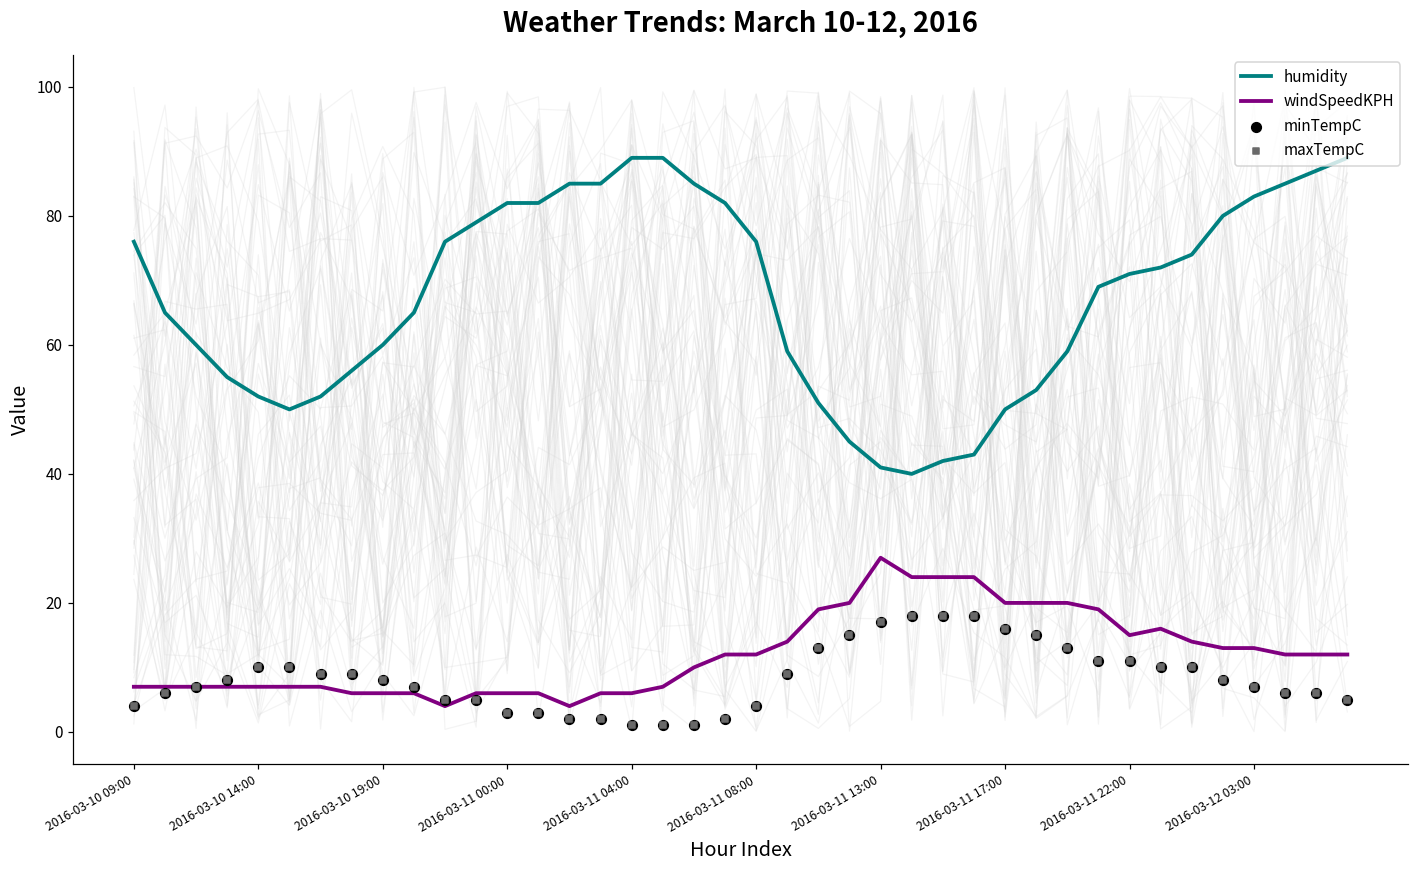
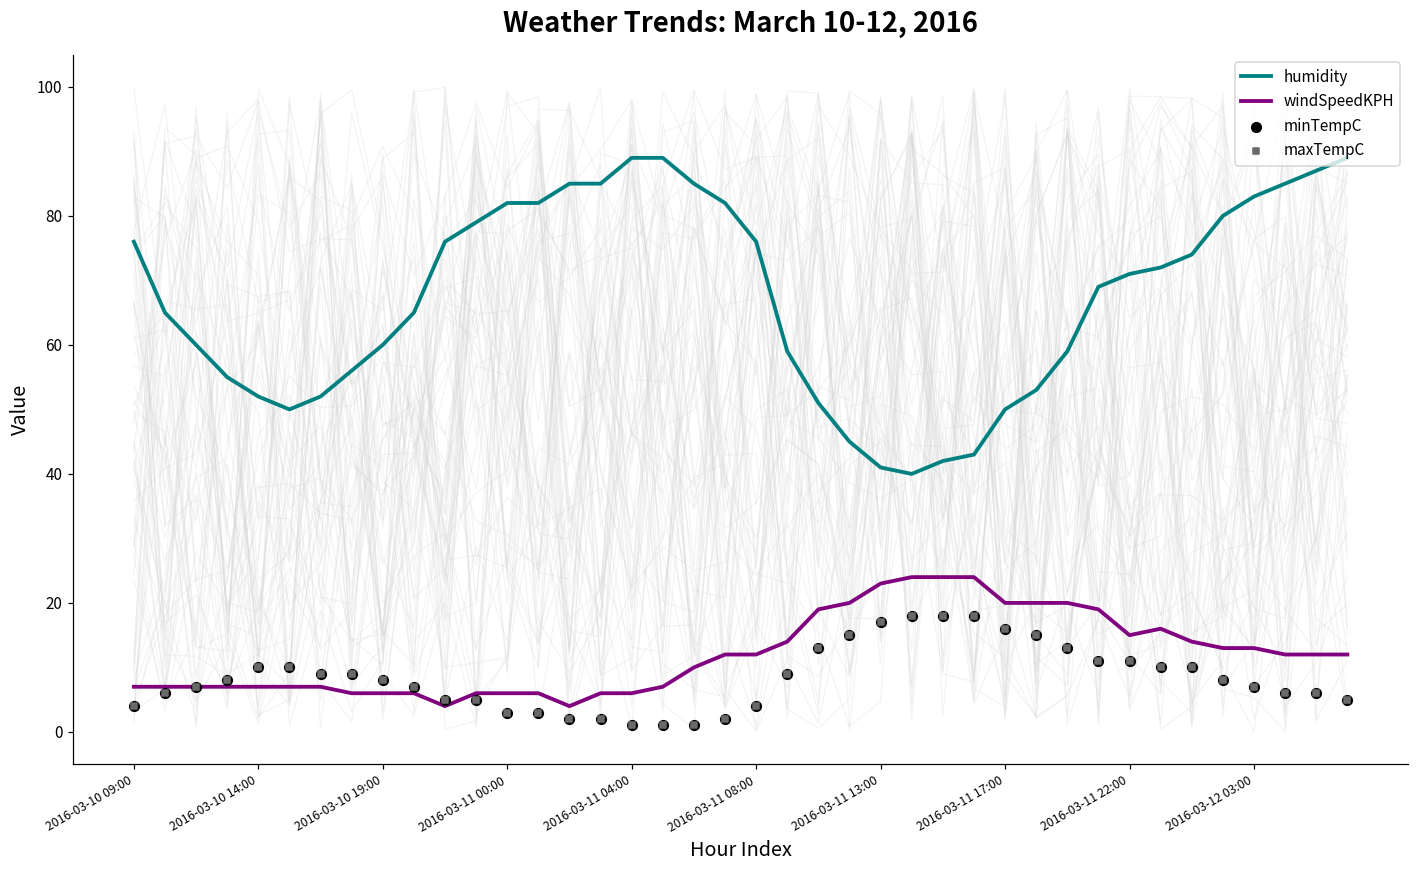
windSpeedKPH, 2016-03-11 13:00: 27 -> 23
